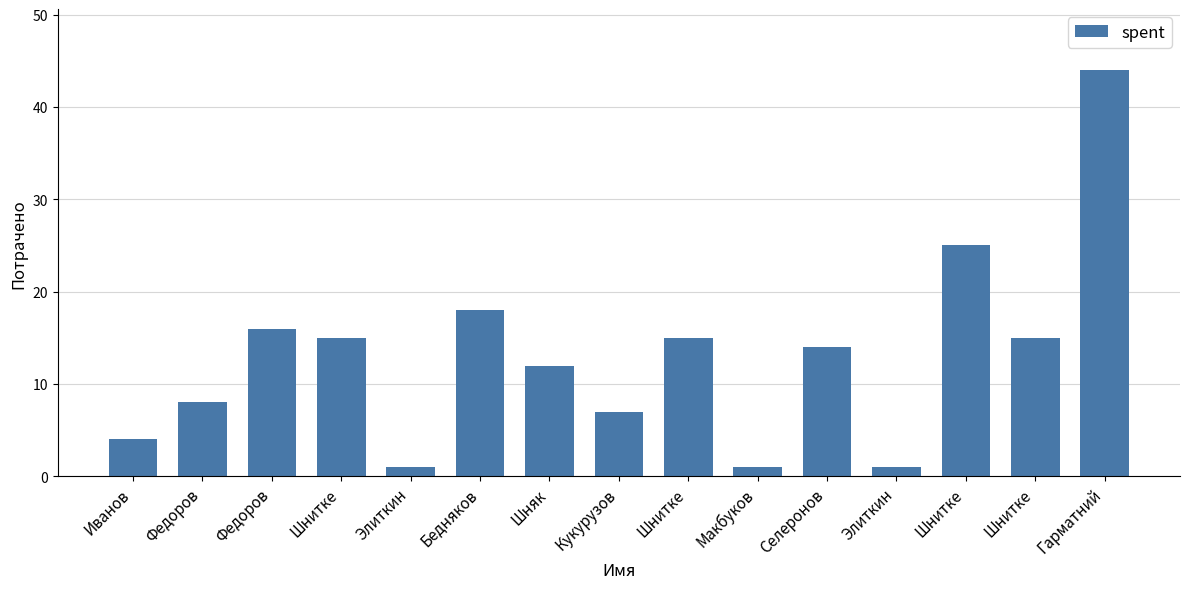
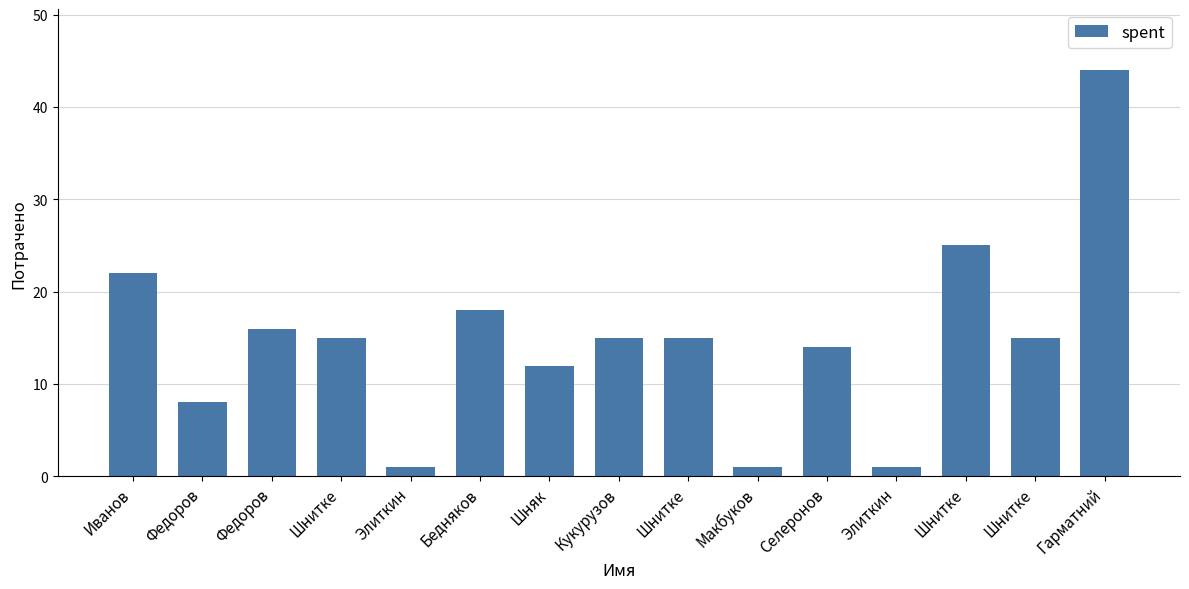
Иванов: 4 -> 22
Кукурузов: 7 -> 15
